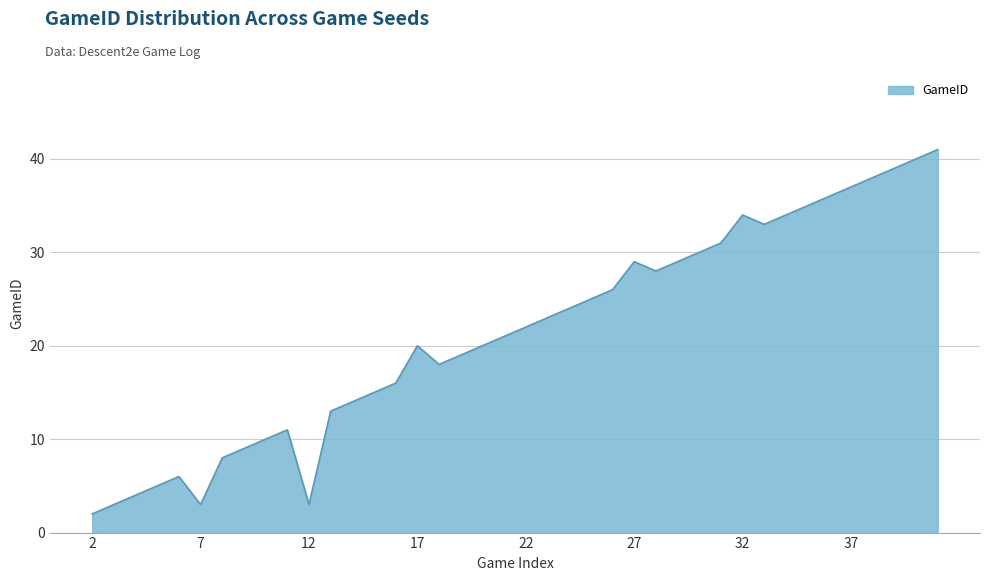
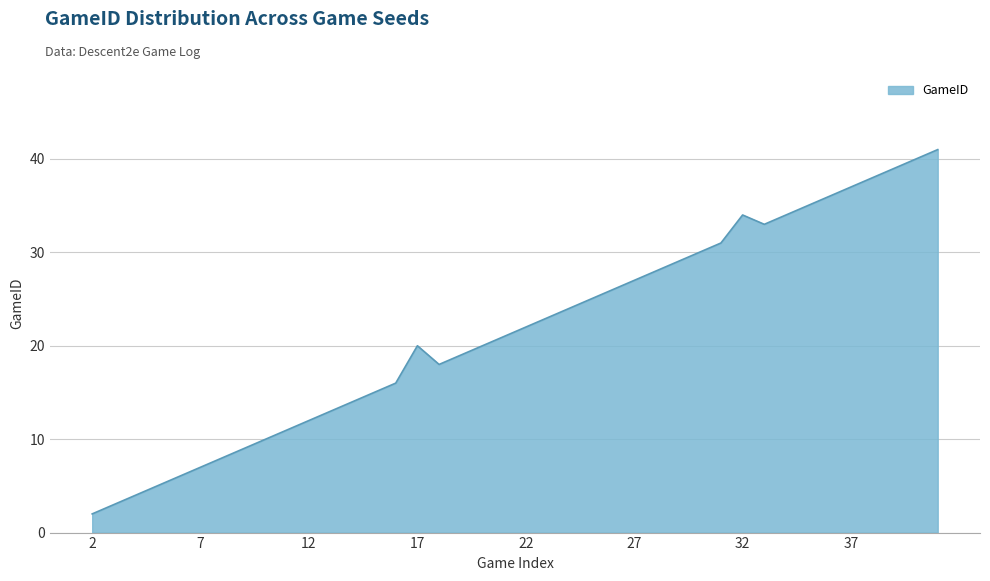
7: 3 -> 7
12: 3 -> 12
27: 29 -> 27
